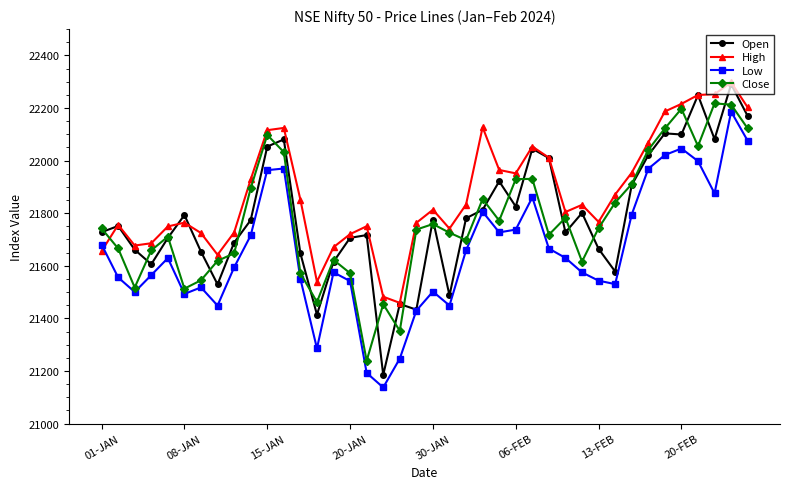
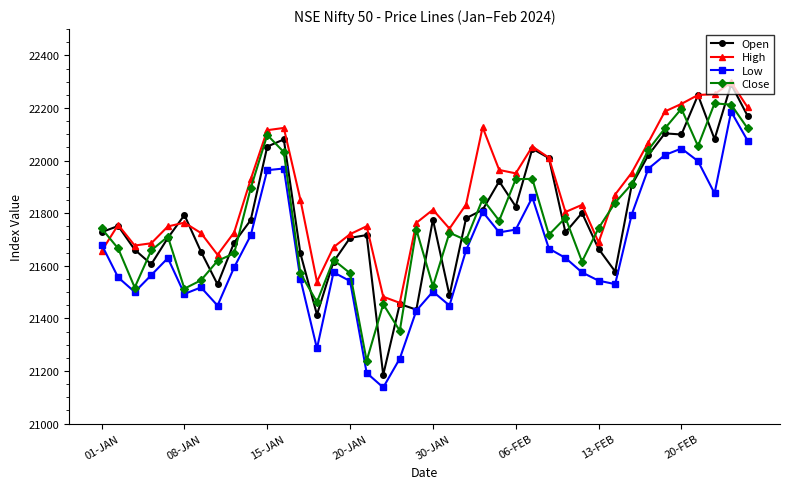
Close, 30-JAN: 21760 -> 21520
High, 13-FEB: 21770 -> 21690
